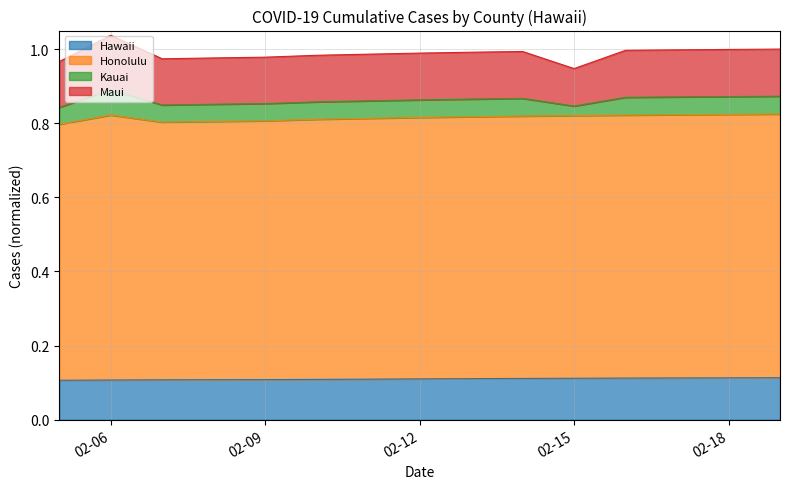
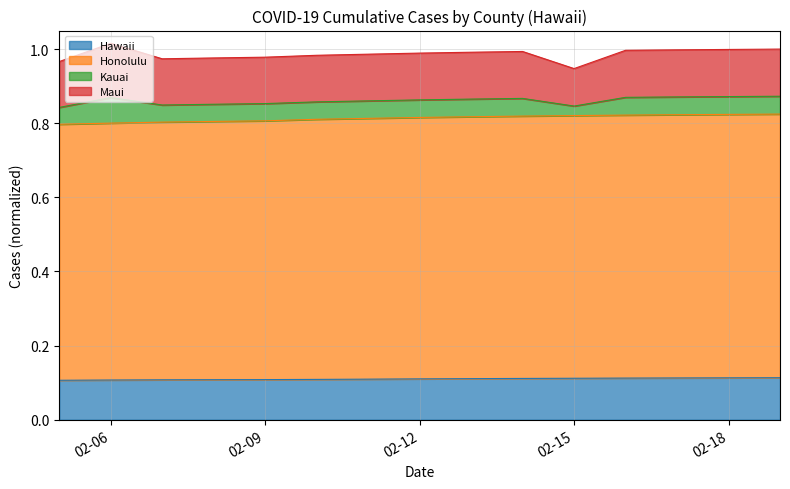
Honolulu, 02-06: 0.71 -> 0.69
